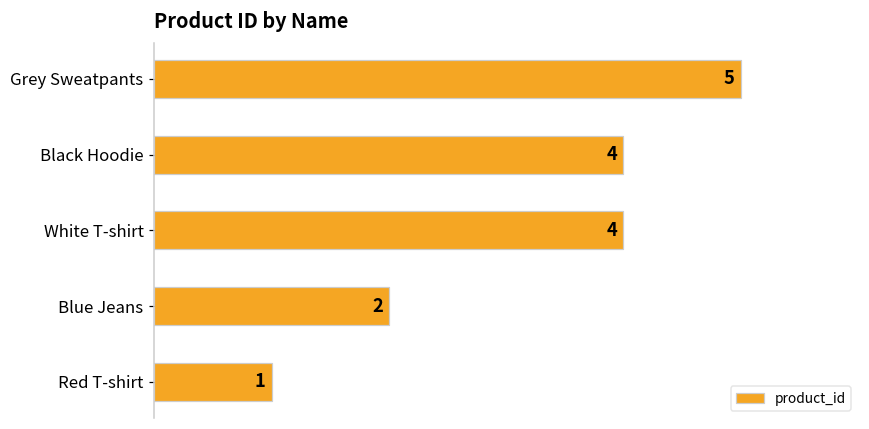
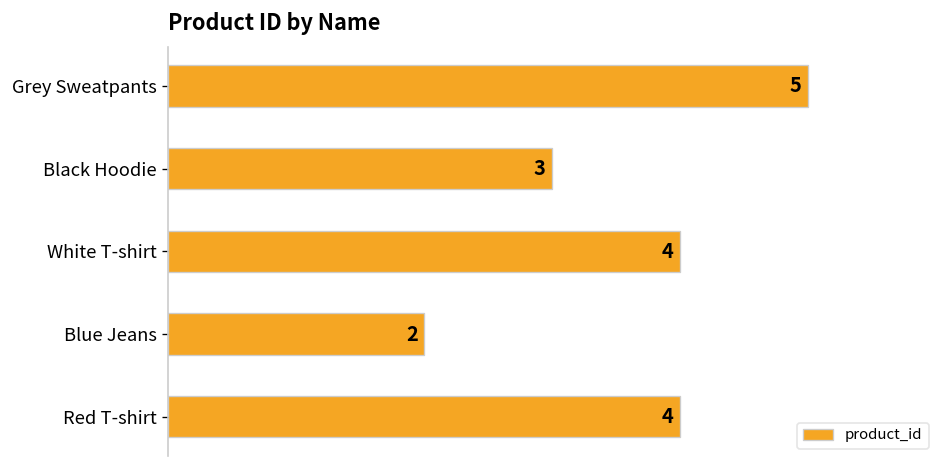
Black Hoodie: 4 -> 3
Red T-shirt: 1 -> 4
